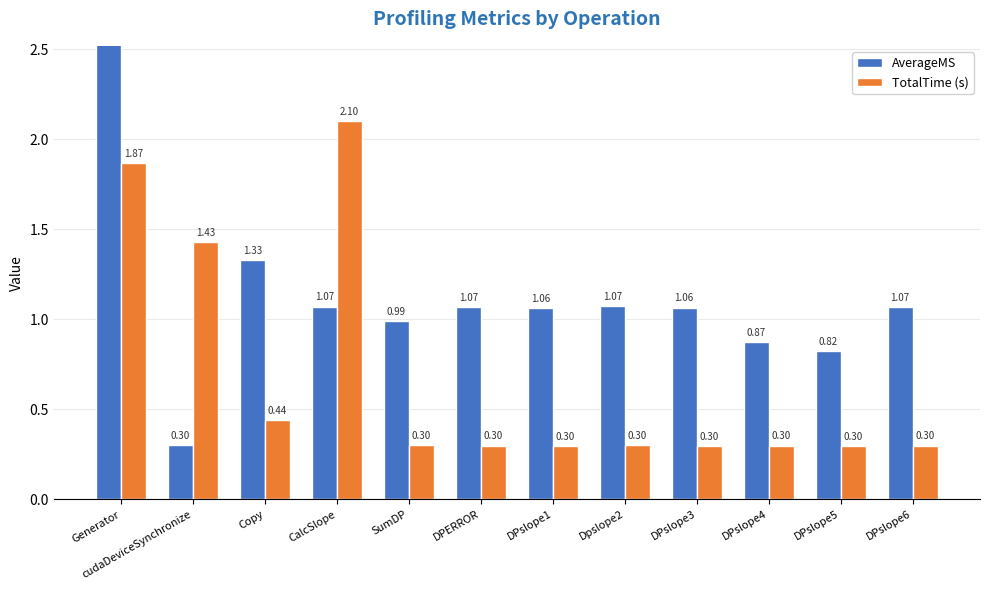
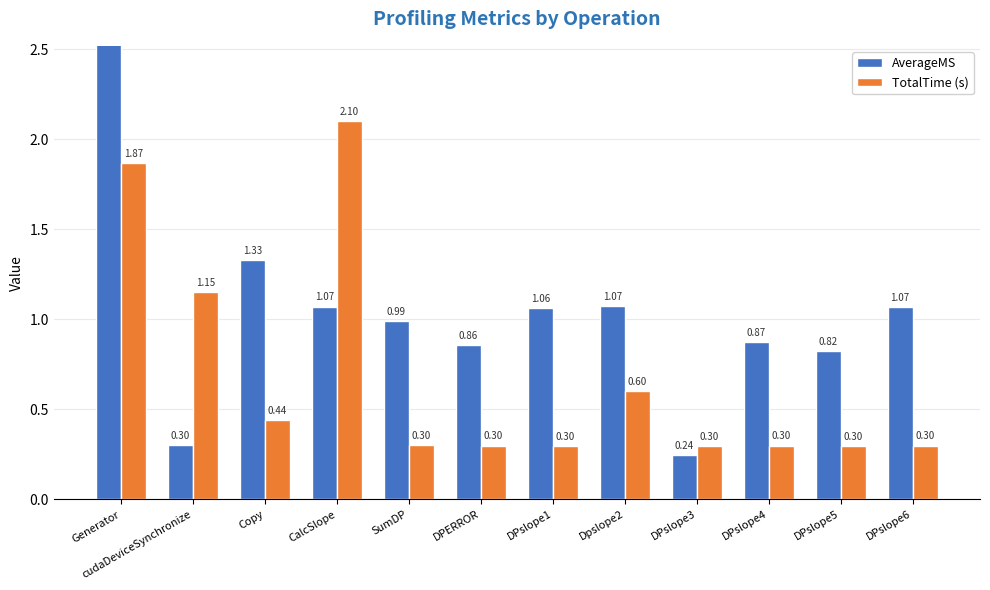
TotalTime (s), cudaDeviceSynchronize: 1.43 -> 1.15
AverageMS, DPERROR: 1.07 -> 0.86
TotalTime (s), Dpslope2: 0.30 -> 0.60
AverageMS, DPslope3: 1.06 -> 0.24
